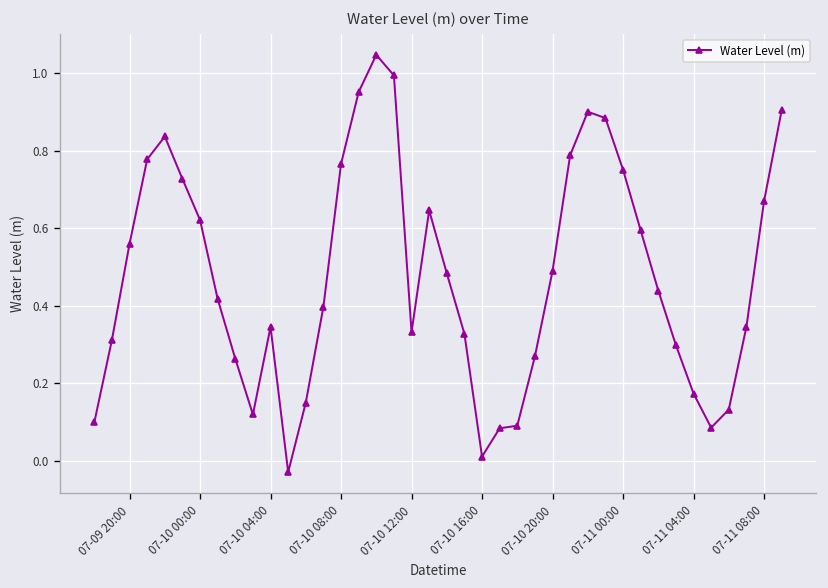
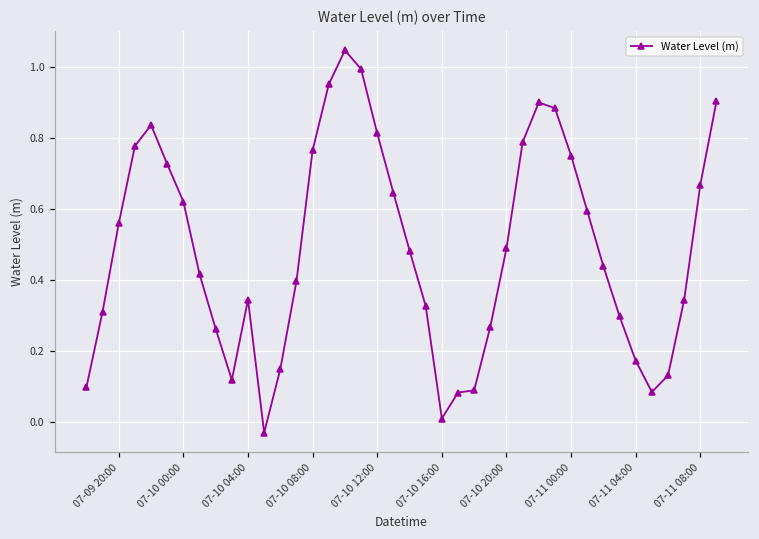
07-10 12:00: 0.33 -> 0.81
